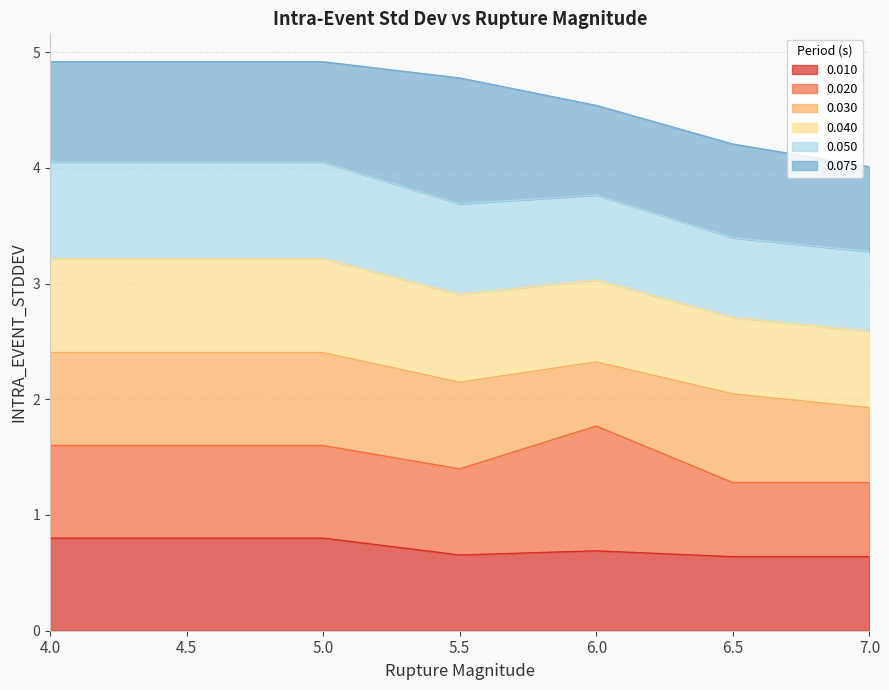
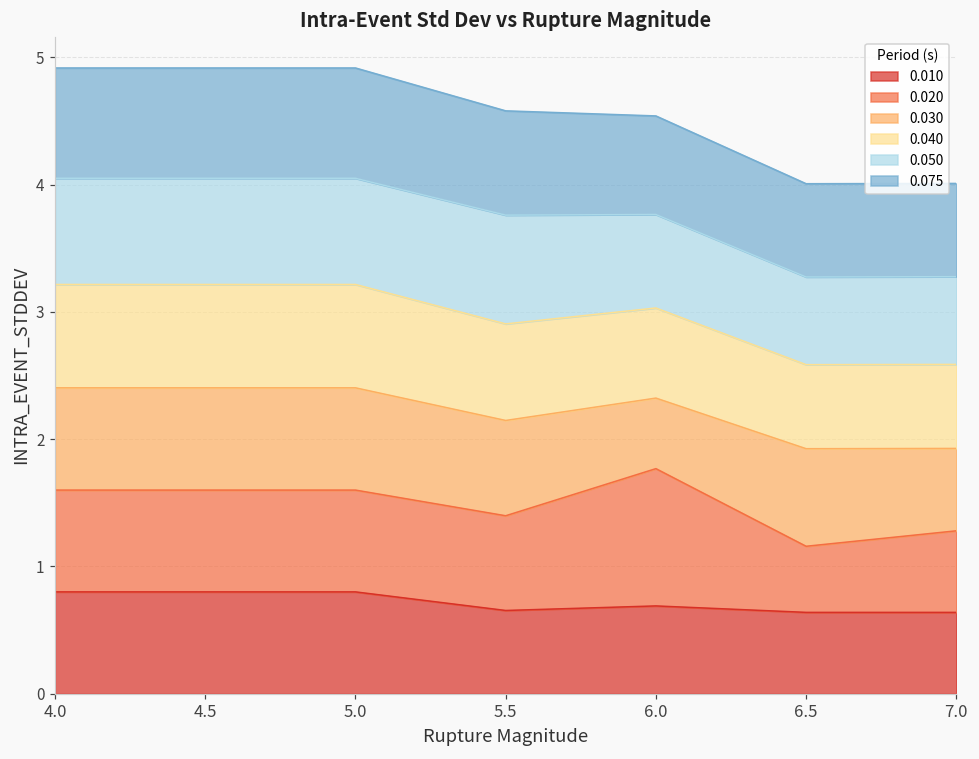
0.050, 5.5: 0.78 -> 0.85
0.075, 5.5: 1.09 -> 0.82
0.020, 6.5: 0.64 -> 0.52
0.075, 6.5: 0.81 -> 0.73
